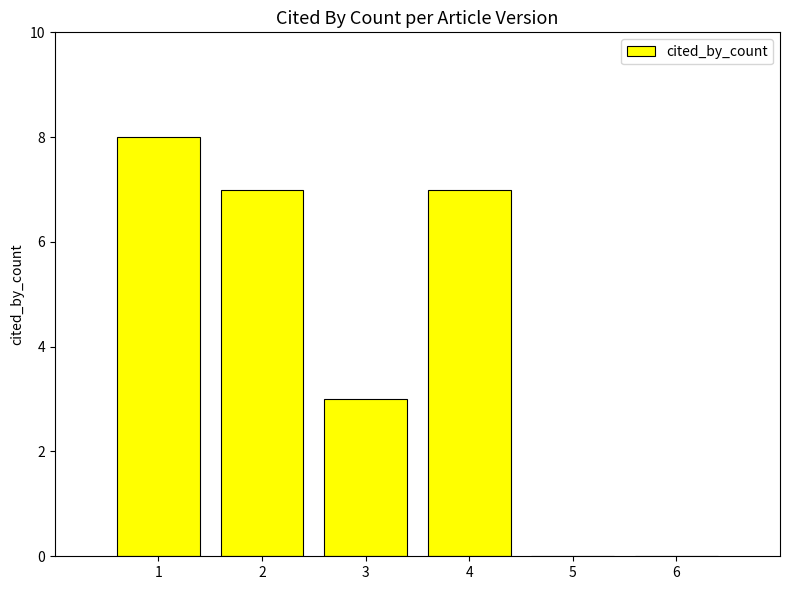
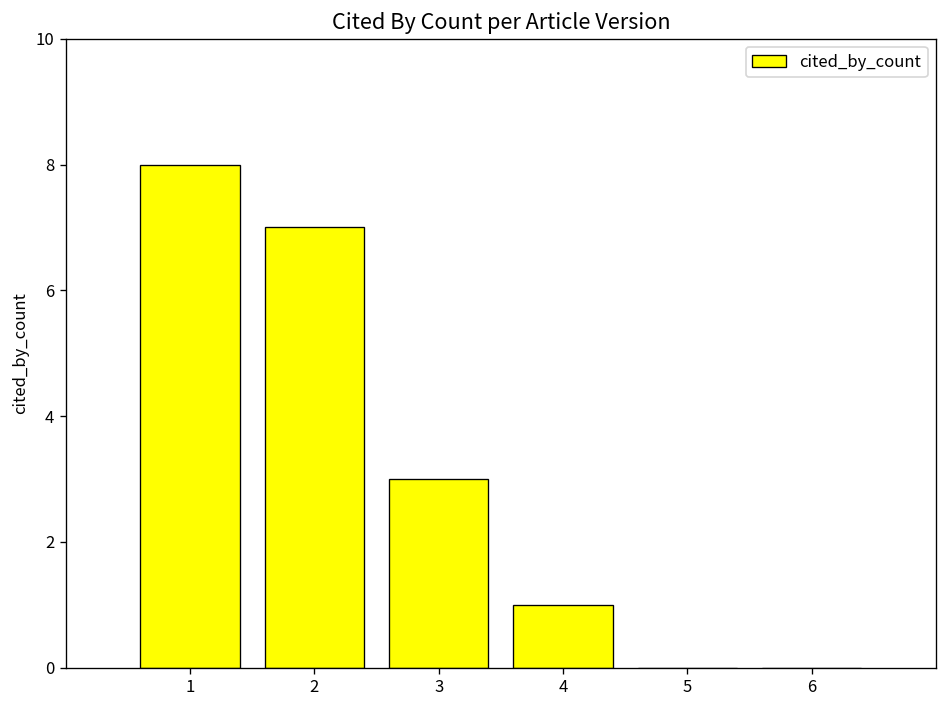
4: 7 -> 1
